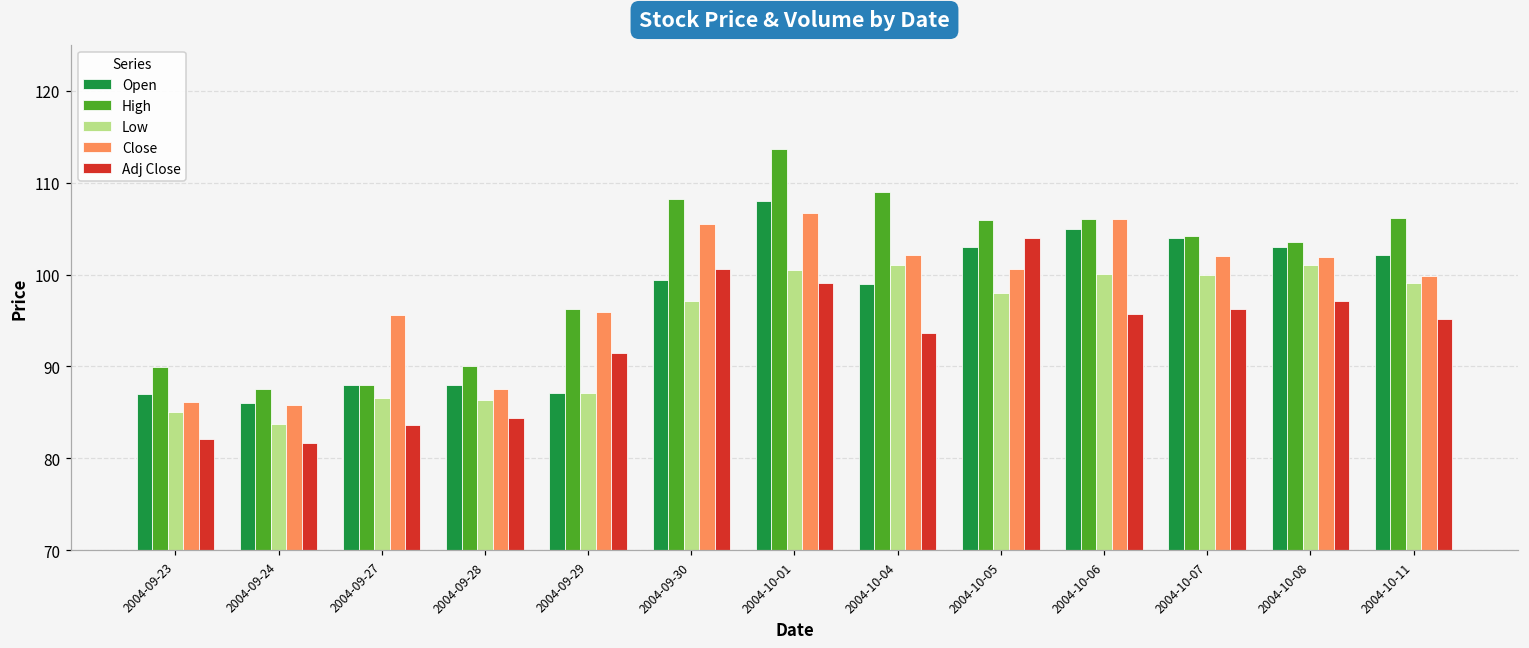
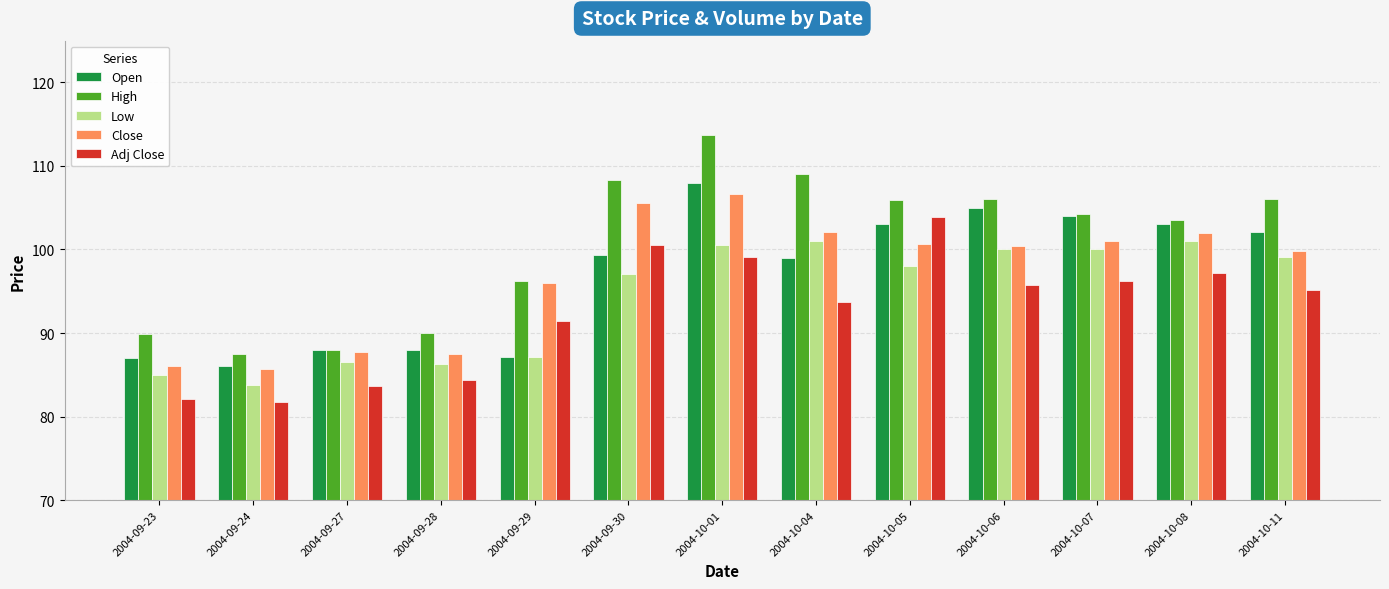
Close, 2004-09-27: 96 -> 88
Close, 2004-10-06: 106 -> 100
Close, 2004-10-07: 102 -> 101
